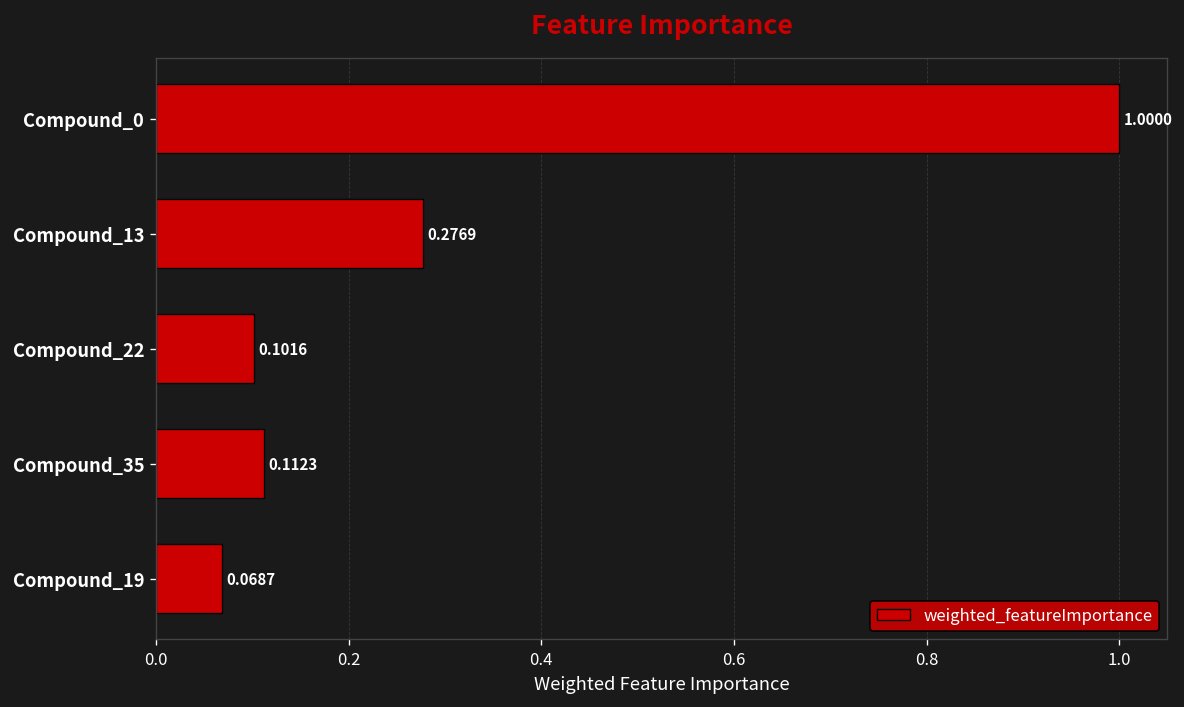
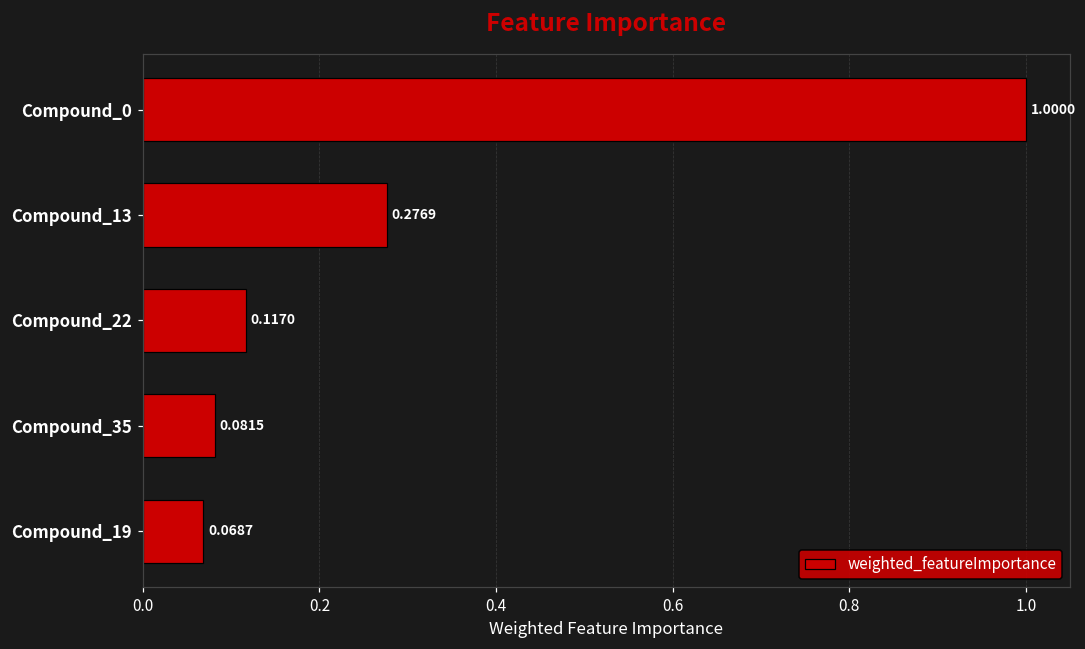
Compound_22: 0.1016 -> 0.1170
Compound_35: 0.1123 -> 0.0815
